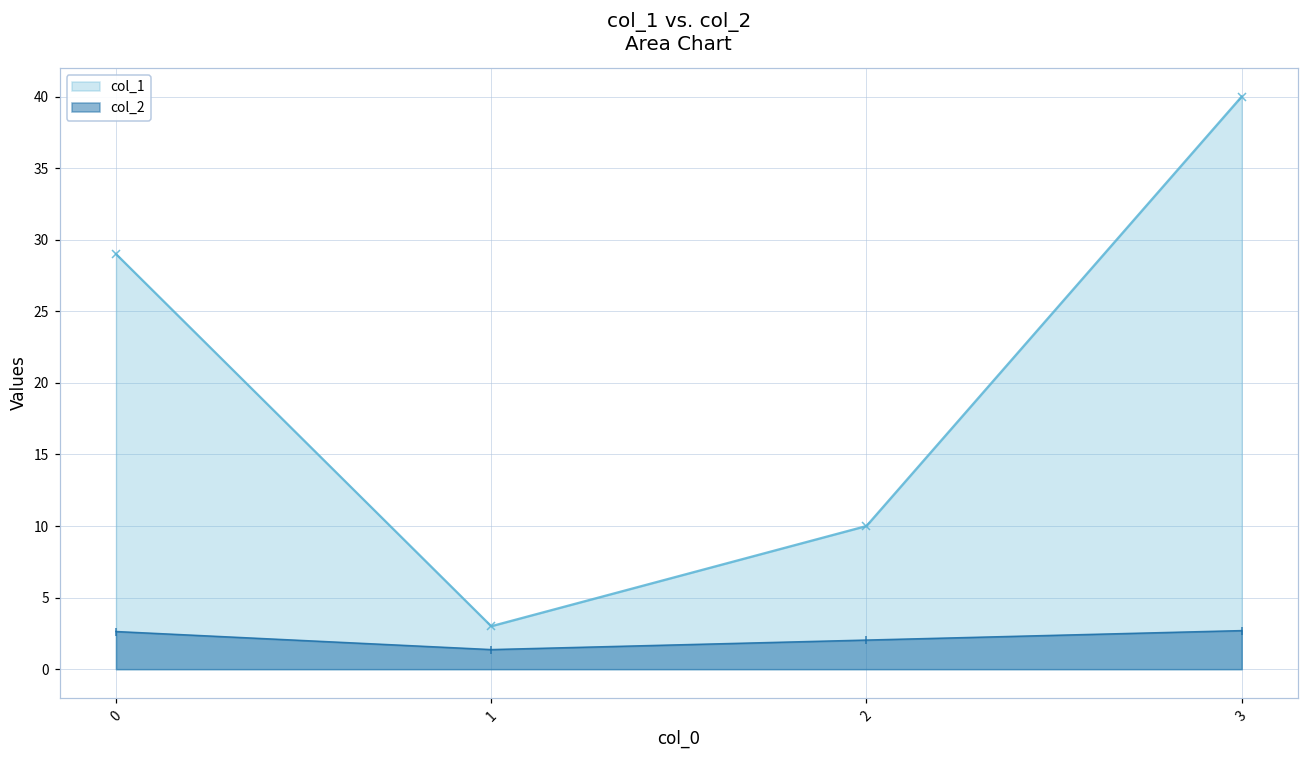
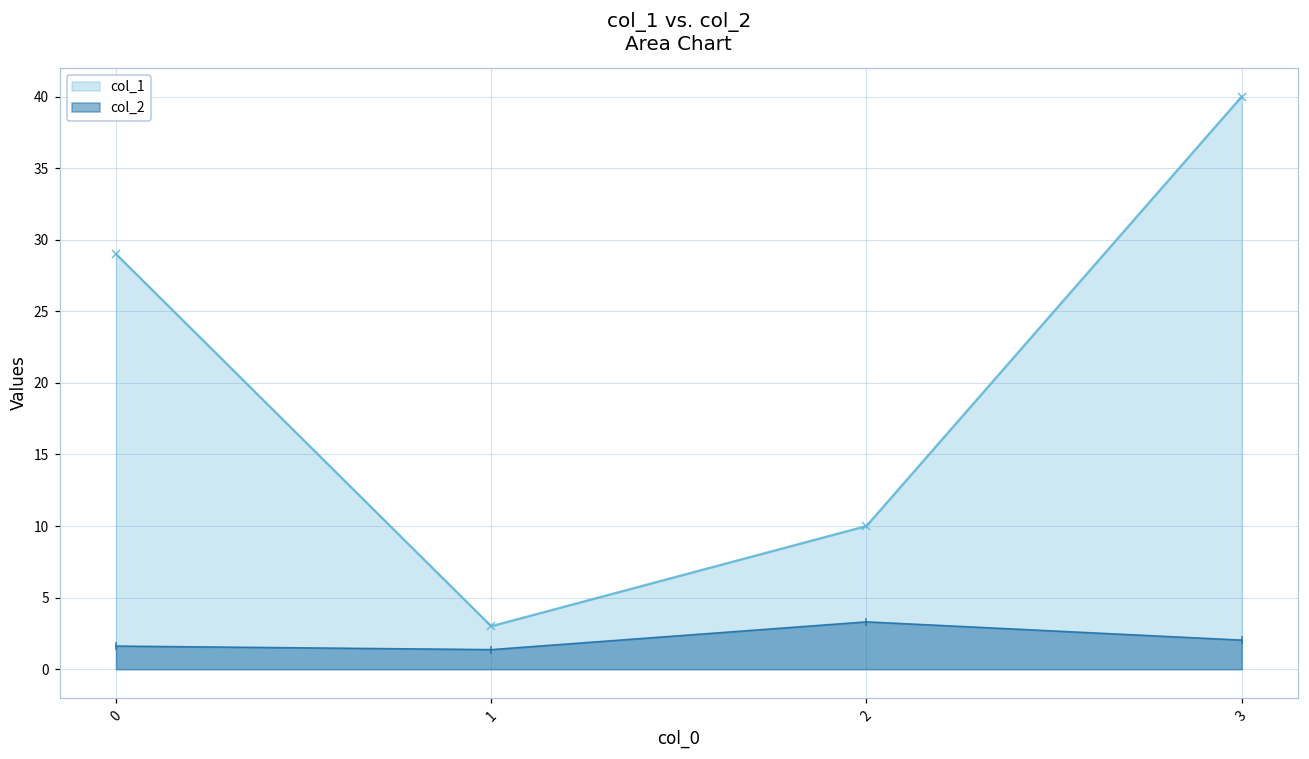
col_2, 0: 2.6 -> 1.6
col_2, 2: 2.0 -> 3.3
col_2, 3: 2.7 -> 2.0
